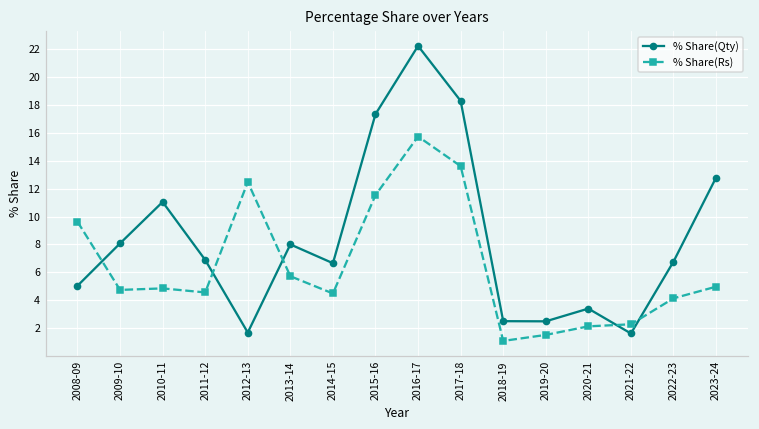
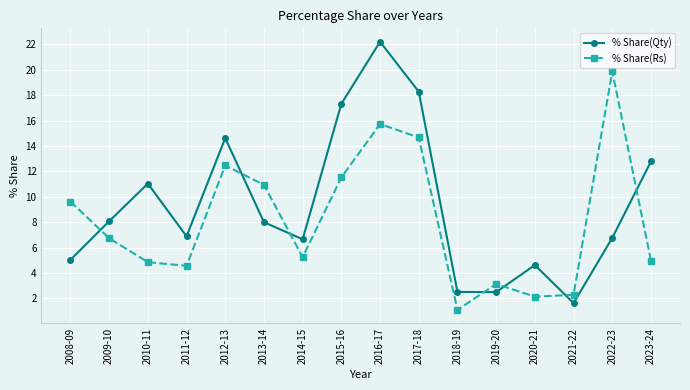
% Share(Rs), 2009-10: 4.7 -> 6.7
% Share(Qty), 2012-13: 1.7 -> 14.6
% Share(Rs), 2013-14: 5.7 -> 10.9
% Share(Rs), 2014-15: 4.5 -> 5.3
% Share(Rs), 2017-18: 13.6 -> 14.7
% Share(Rs), 2019-20: 1.5 -> 3.1
% Share(Qty), 2020-21: 3.4 -> 4.6
% Share(Rs), 2022-23: 4.1 -> 19.9
